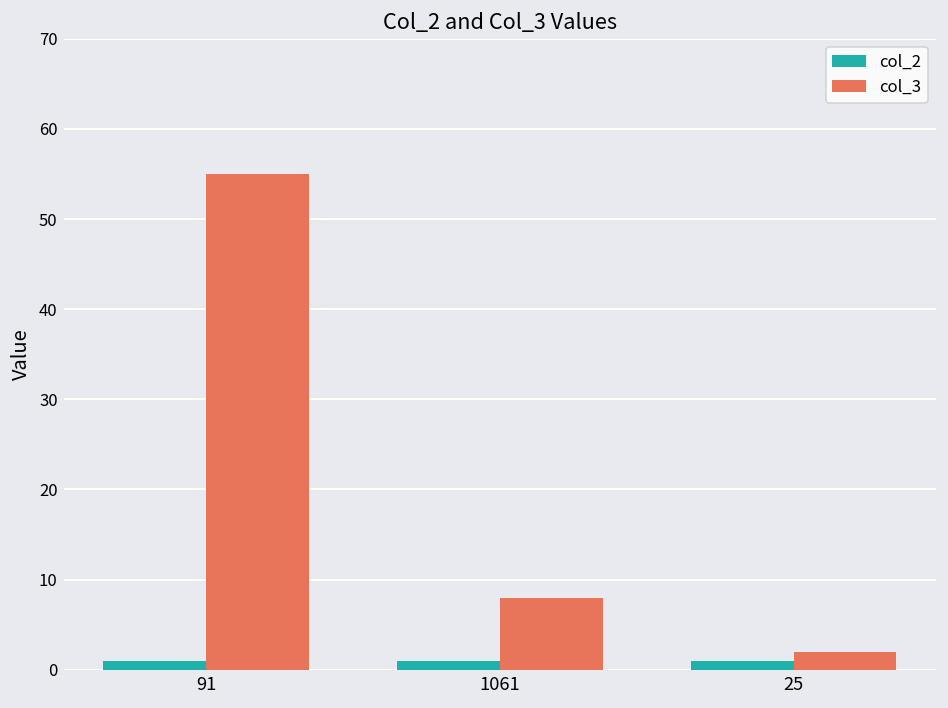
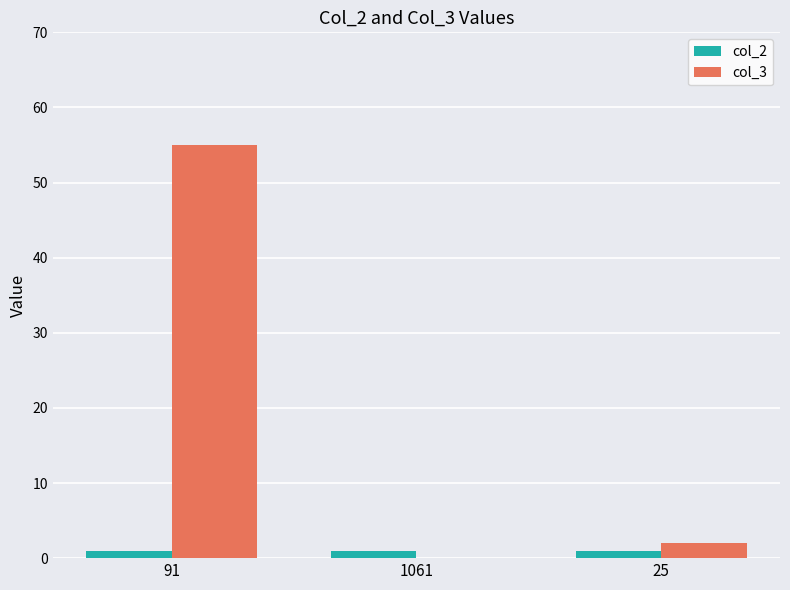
col_3, 1061: 8 -> 0
